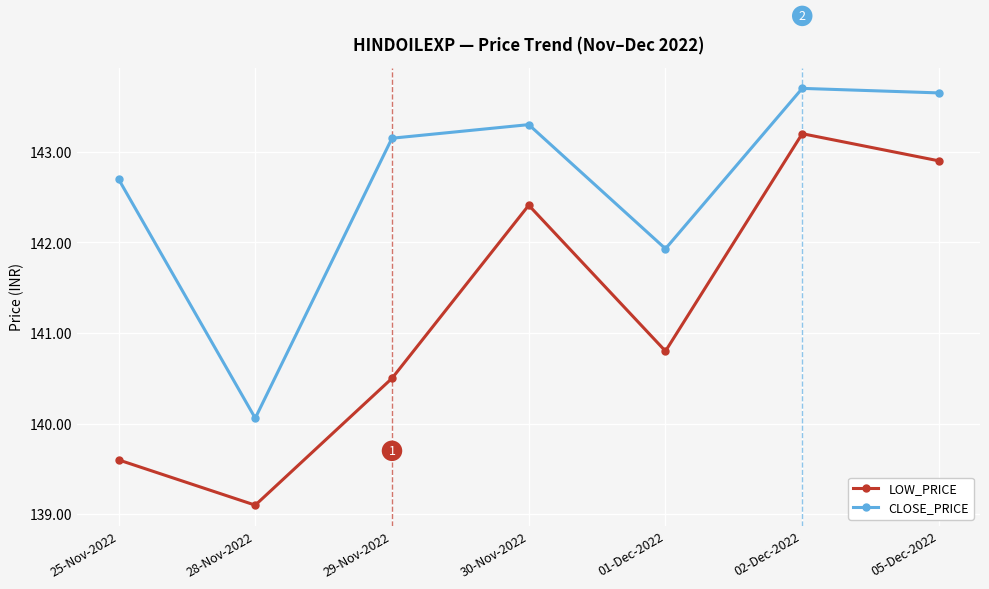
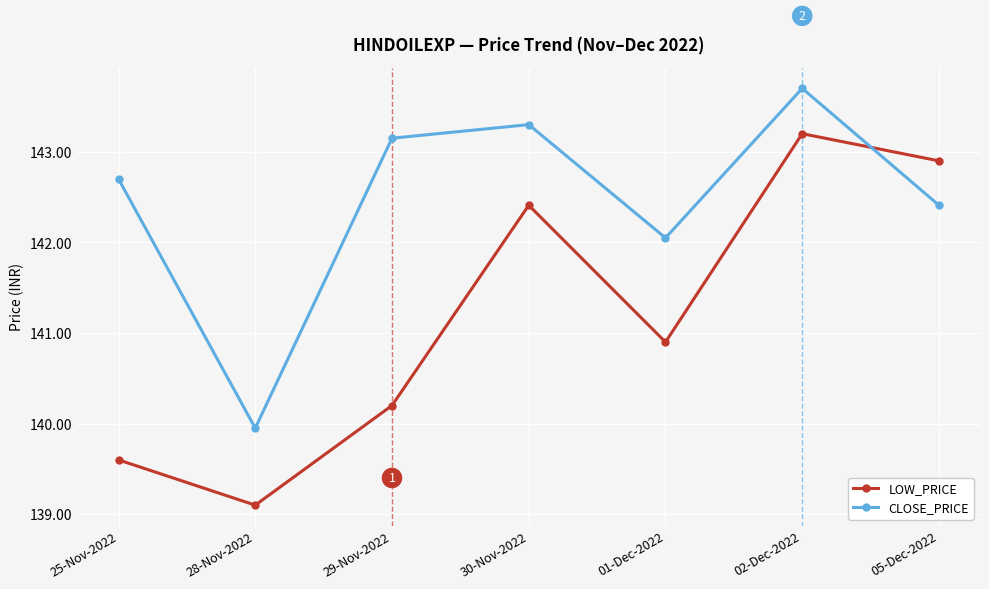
CLOSE_PRICE, 28-Nov-2022: 140.1 -> 140.0
LOW_PRICE, 29-Nov-2022: 140.5 -> 140.2
LOW_PRICE, 01-Dec-2022: 140.8 -> 140.9
CLOSE_PRICE, 01-Dec-2022: 141.9 -> 142.1
CLOSE_PRICE, 05-Dec-2022: 143.7 -> 142.4
